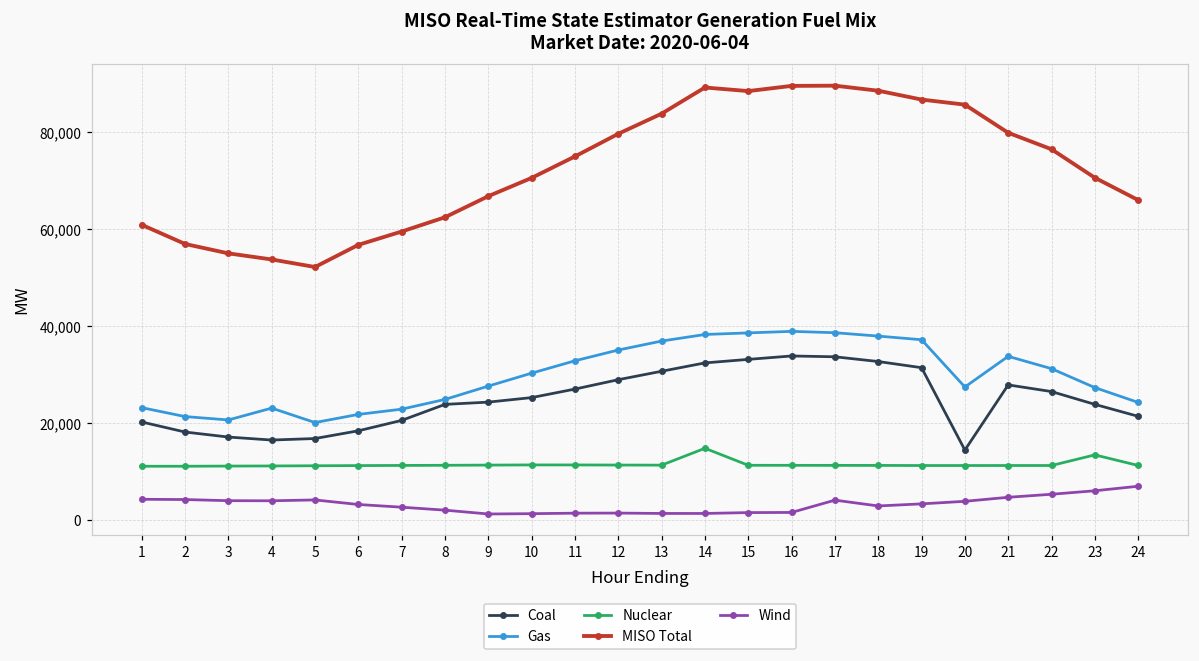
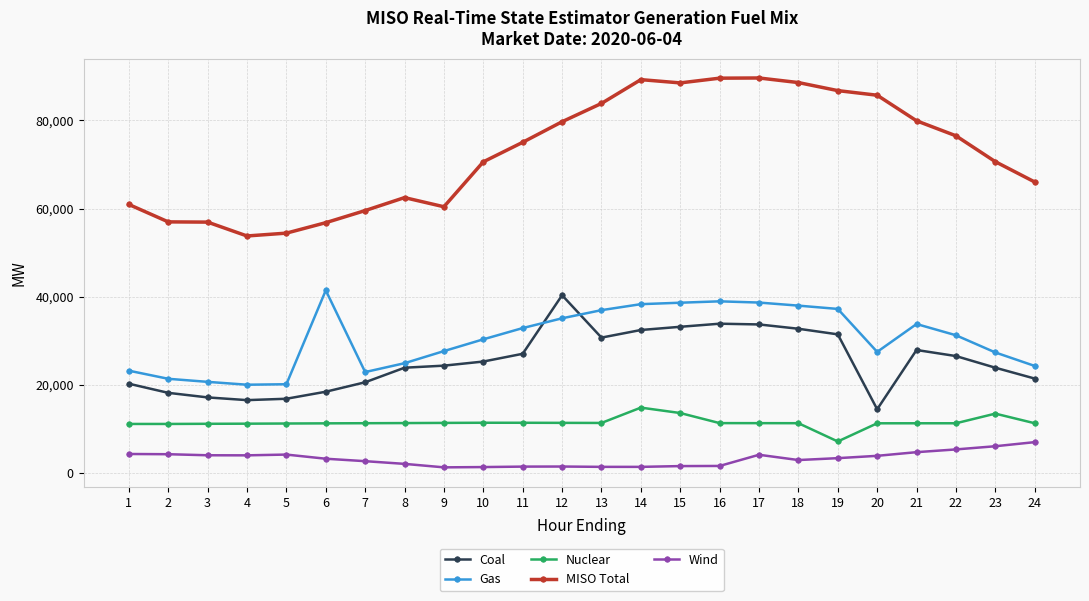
MISO Total, 3: 55,000 -> 57,000
Gas, 4: 23,000 -> 20,000
MISO Total, 5: 52,000 -> 54,000
Gas, 6: 22,000 -> 41,000
MISO Total, 9: 67,000 -> 60,000
Coal, 12: 29,000 -> 40,000
Nuclear, 15: 11,000 -> 14,000
Nuclear, 19: 11,000 -> 7,000
